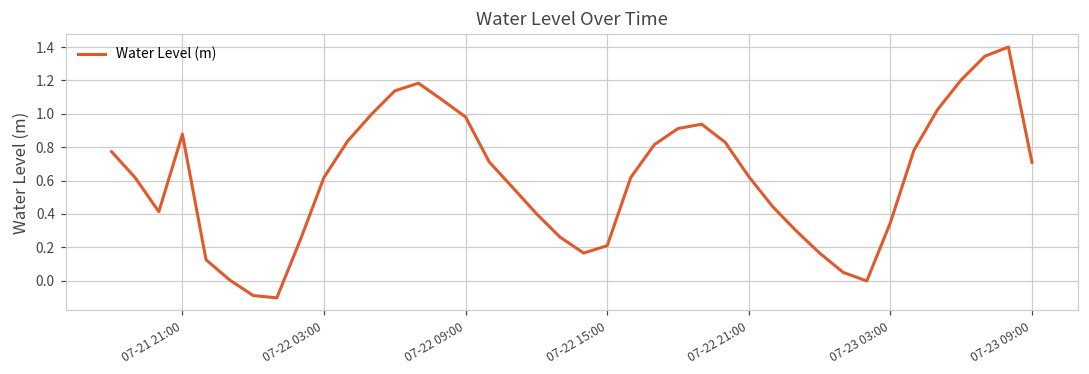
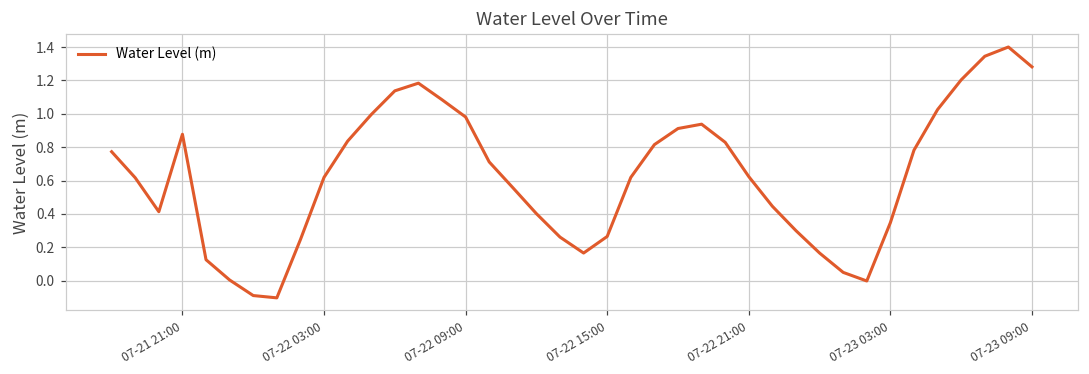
07-22 15:00: 0.21 -> 0.27
07-23 09:00: 0.71 -> 1.28
